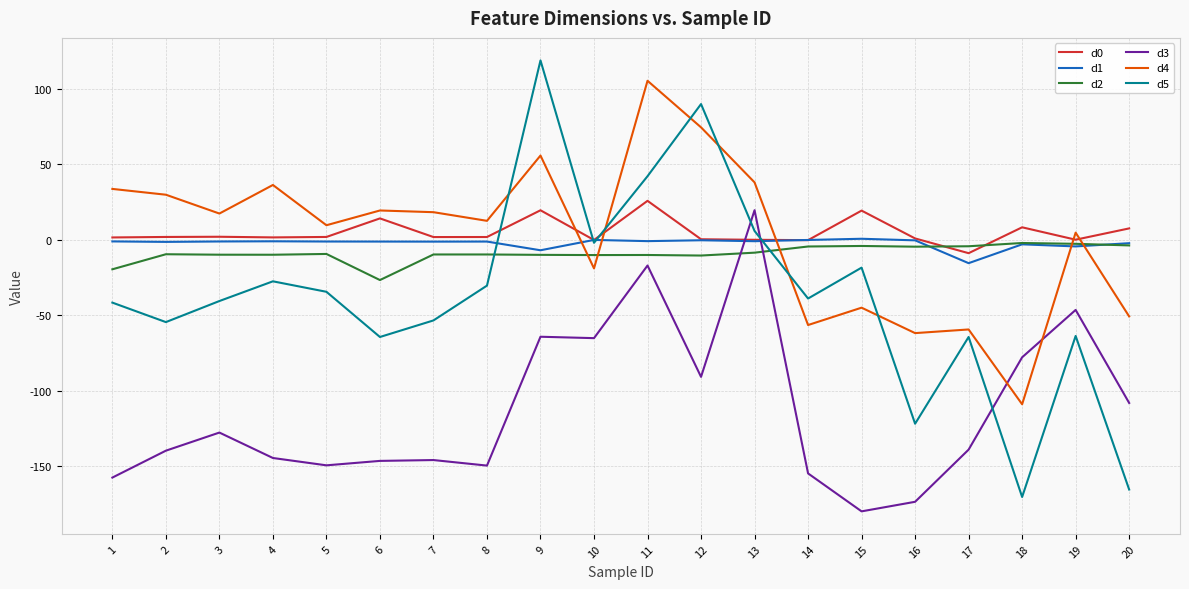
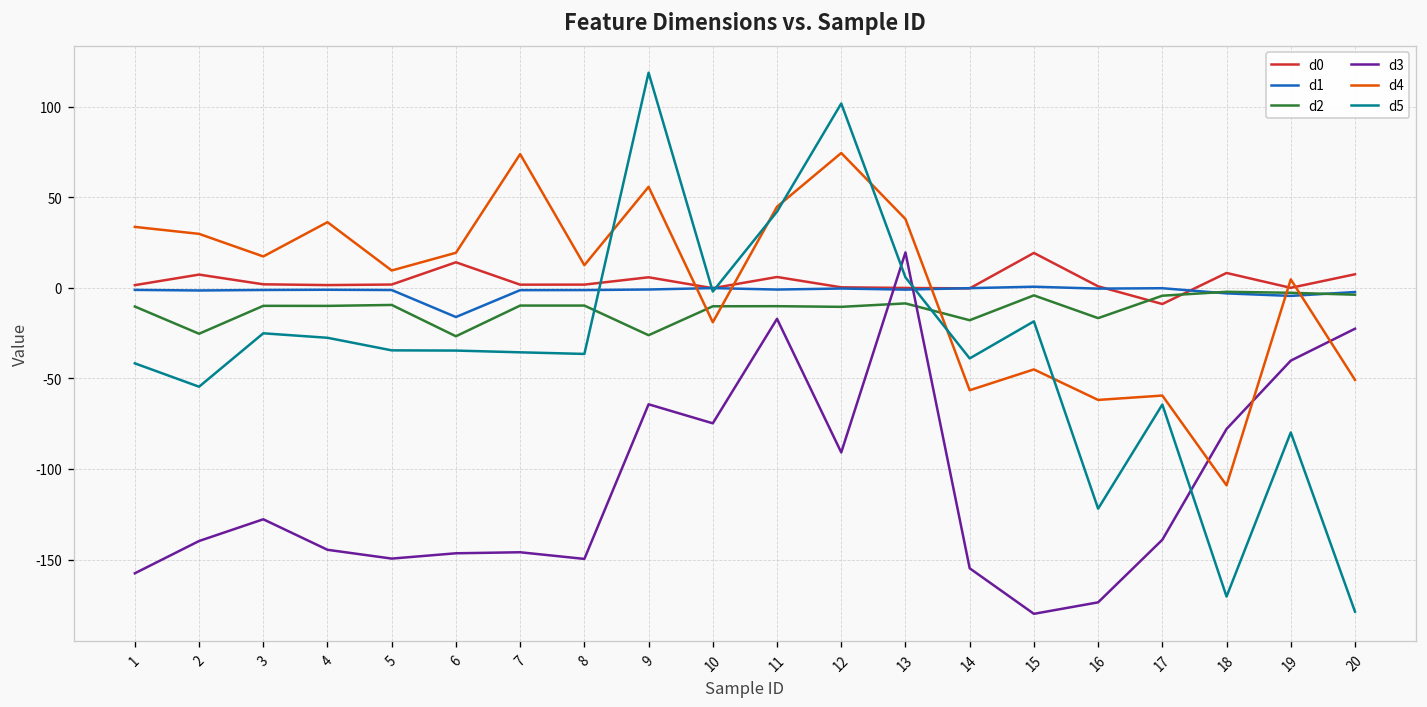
d2, 1: -20 -> -10
d0, 2: 2 -> 7
d2, 2: -10 -> -25
d5, 3: -41 -> -25
d1, 6: -1 -> -16
d5, 6: -64 -> -35
d4, 7: 18 -> 74
d5, 7: -53 -> -36
d5, 8: -30 -> -36
d0, 9: 20 -> 6
d1, 9: -7 -> -1
d2, 9: -10 -> -26
d3, 10: -65 -> -75
d0, 11: 26 -> 6
d4, 11: 105 -> 45
d5, 12: 90 -> 102
d2, 14: -4 -> -18
d2, 16: -5 -> -17
d1, 17: -16 -> 0
d3, 19: -47 -> -40
d5, 19: -64 -> -80
d3, 20: -108 -> -23
d5, 20: -166 -> -179
